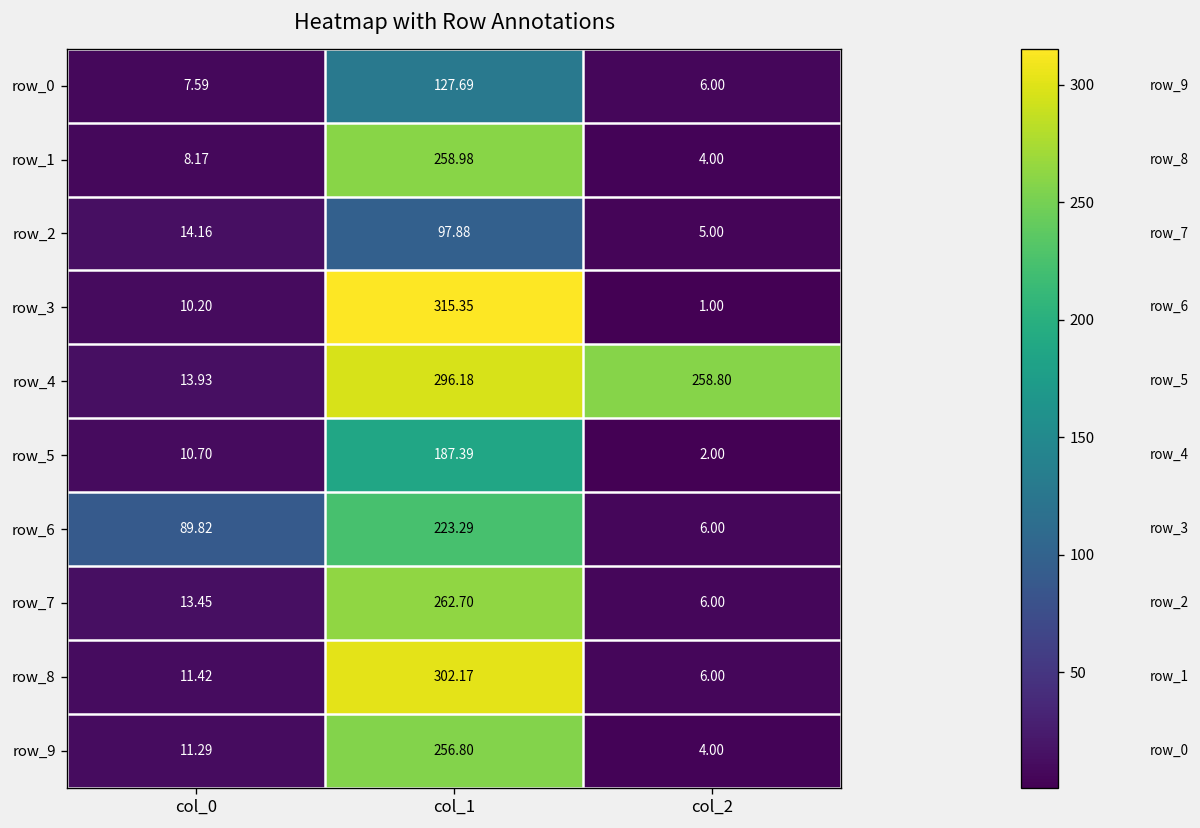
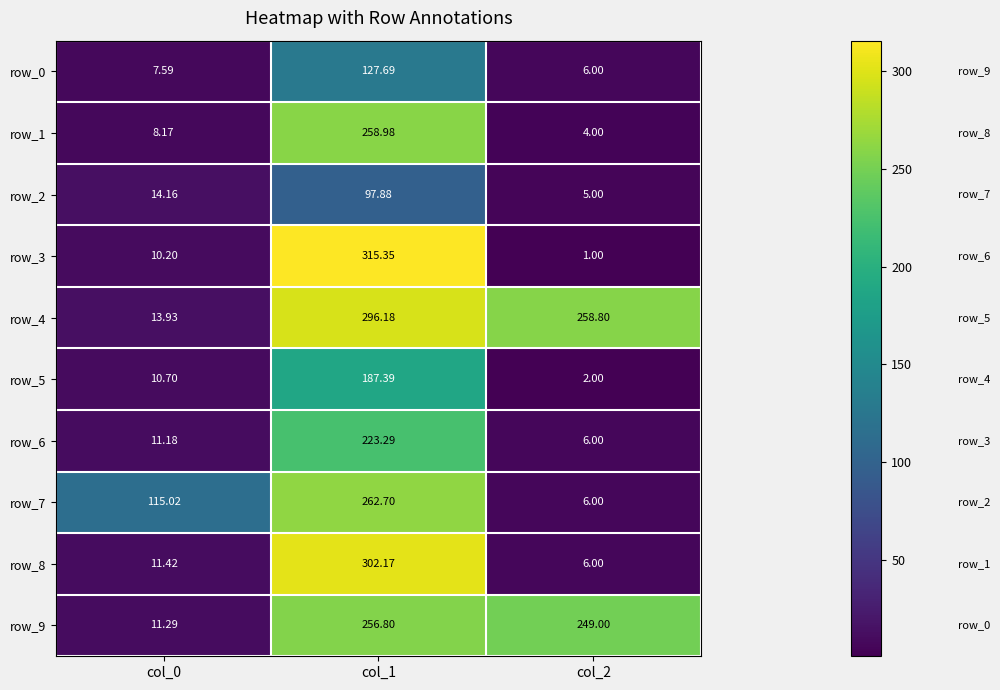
row_6, col_0: 89.82 -> 11.18
row_7, col_0: 13.45 -> 115.02
row_9, col_2: 4.00 -> 249.00
